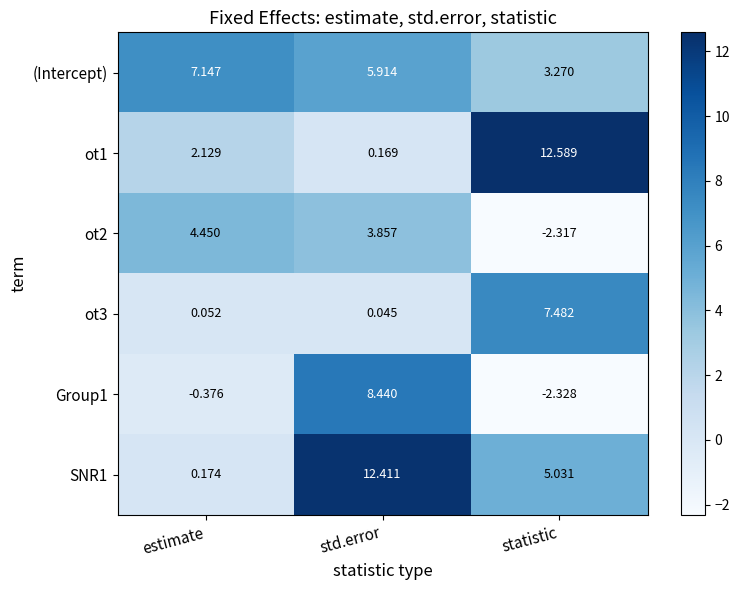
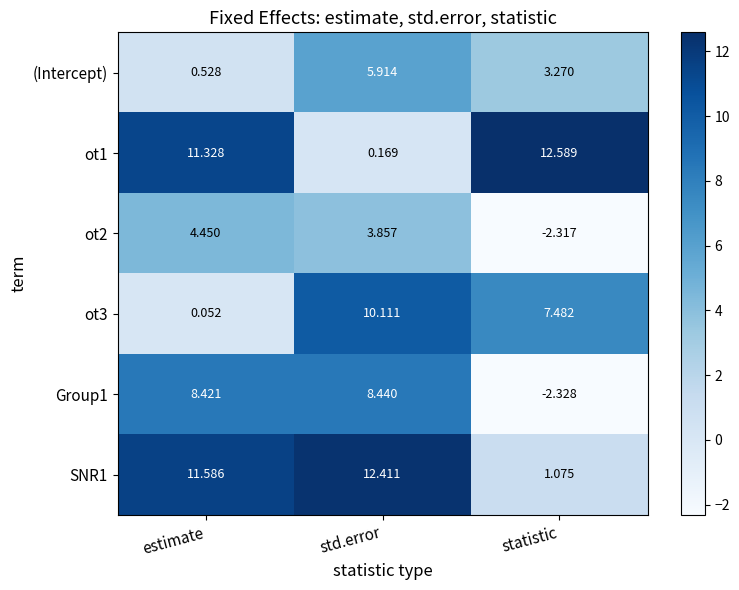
(Intercept), estimate: 7.147 -> 0.528
ot1, estimate: 2.129 -> 11.328
ot3, std.error: 0.045 -> 10.111
Group1, estimate: -0.376 -> 8.421
SNR1, estimate: 0.174 -> 11.586
SNR1, statistic: 5.031 -> 1.075
